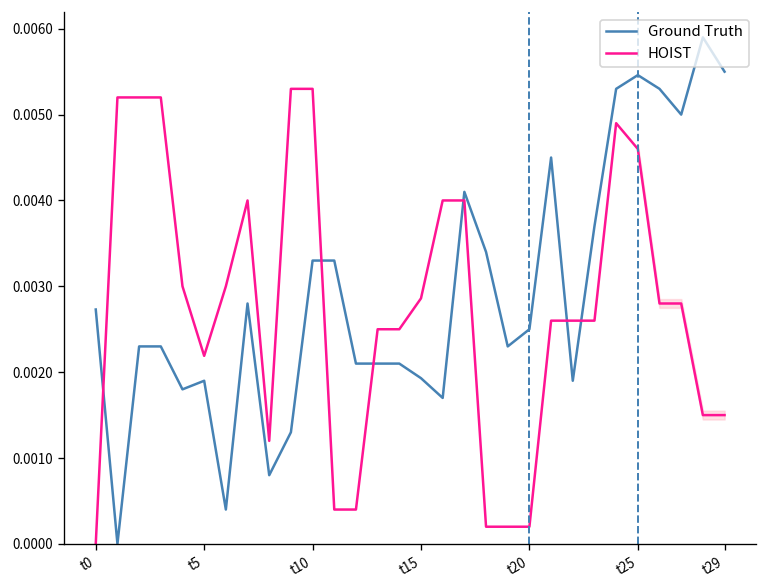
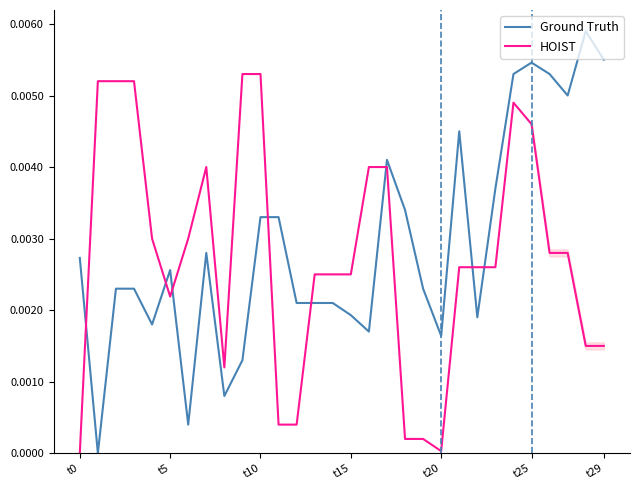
Ground Truth, t5: 0.0019 -> 0.0026
HOIST, t15: 0.0029 -> 0.0025
Ground Truth, t20: 0.0025 -> 0.0016
HOIST, t20: 0.0002 -> 0.0000
